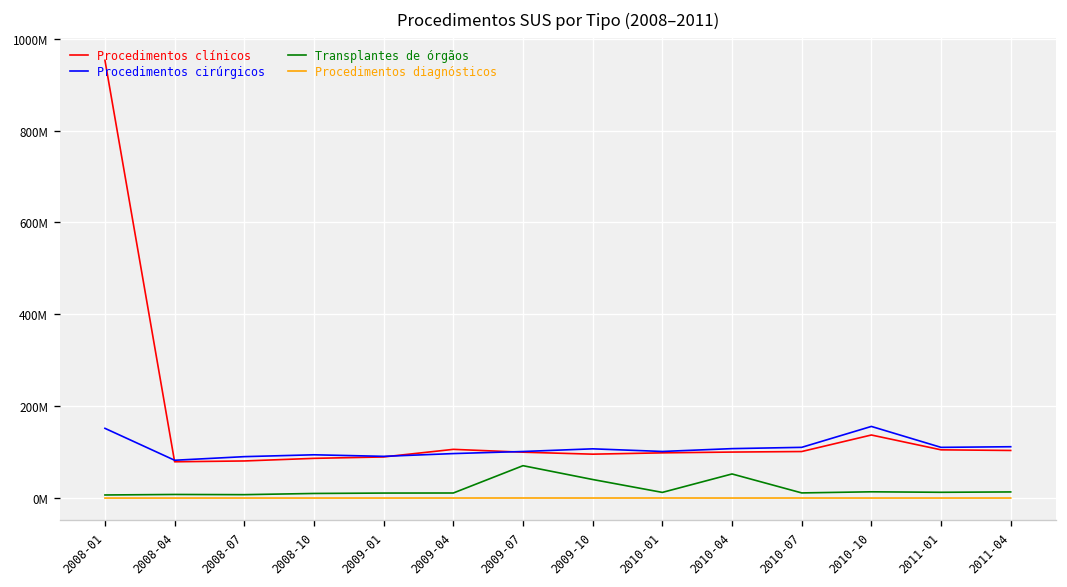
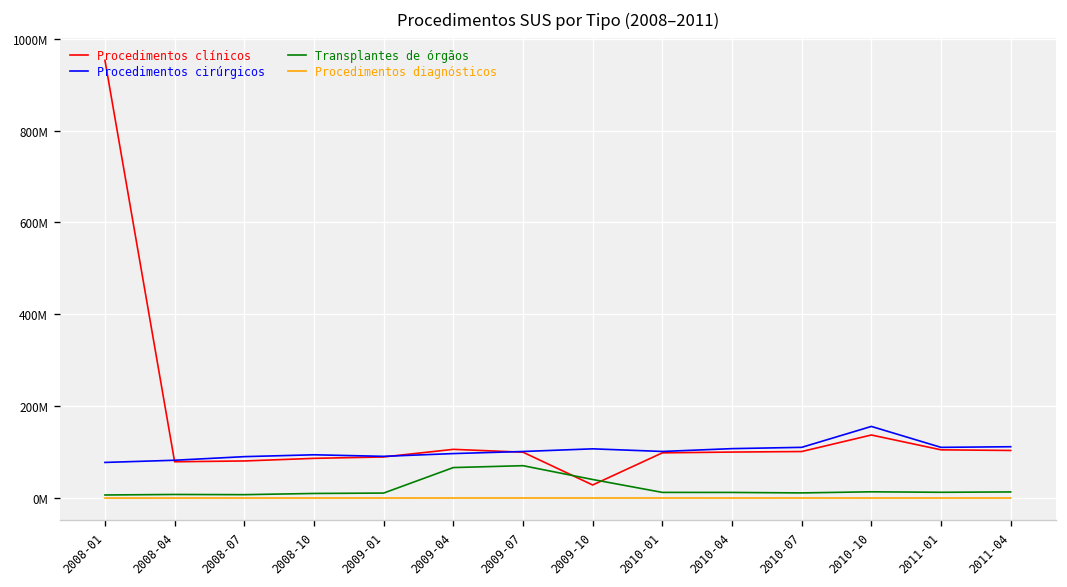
Procedimentos cirúrgicos, 2008-01: 150000000 -> 80000000
Transplantes de órgãos, 2009-04: 10000000 -> 70000000
Procedimentos clínicos, 2009-10: 100000000 -> 30000000
Transplantes de órgãos, 2010-04: 50000000 -> 10000000
